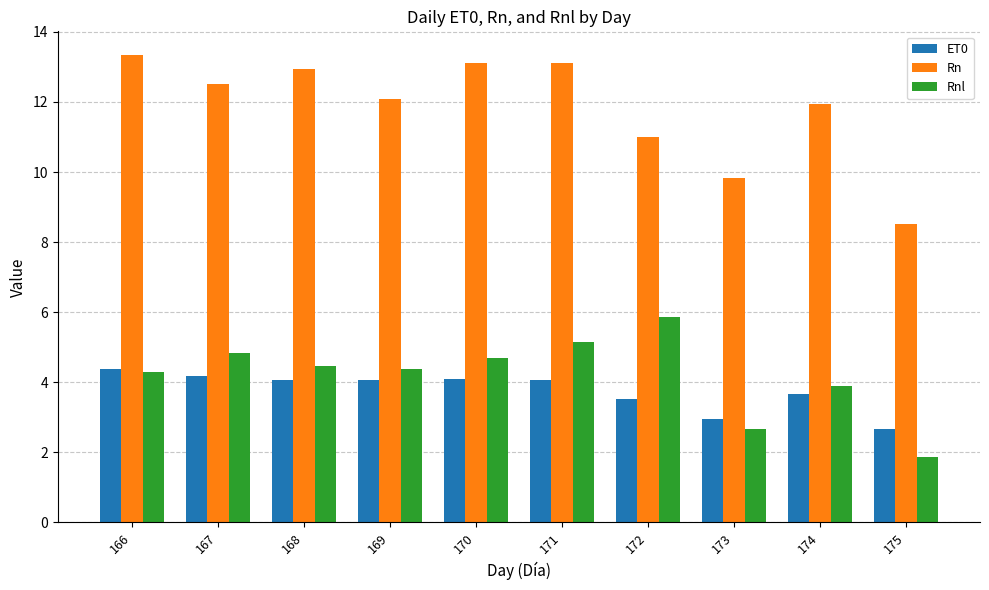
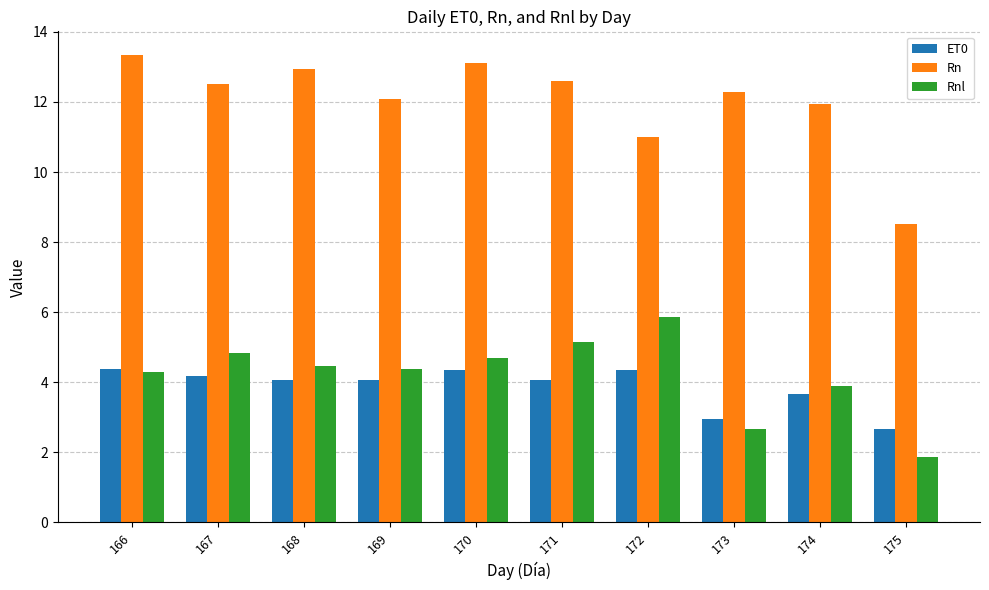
ET0, 170: 4.1 -> 4.3
Rn, 171: 13.1 -> 12.6
ET0, 172: 3.5 -> 4.3
Rn, 173: 9.8 -> 12.3
